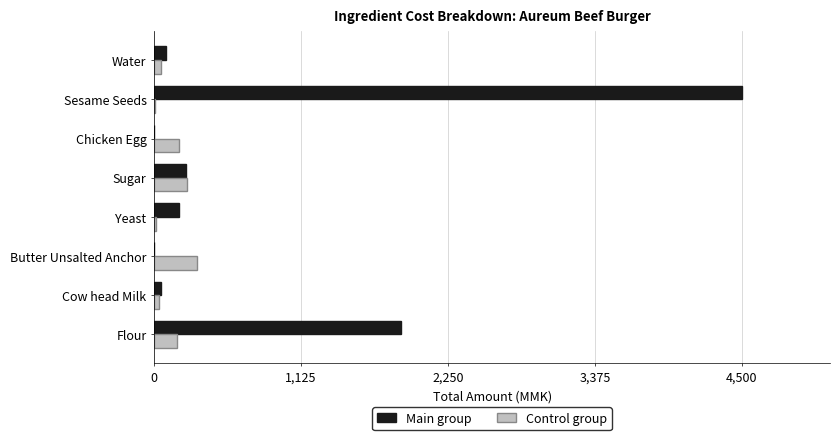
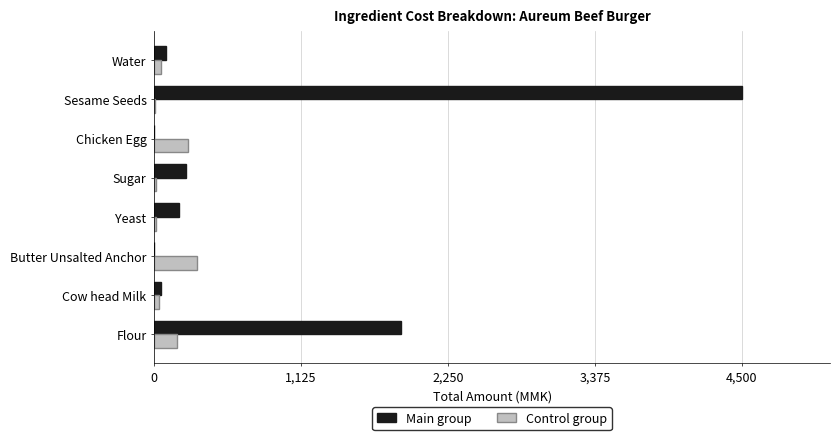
Control group, Chicken Egg: 190 -> 260
Control group, Sugar: 250 -> 20
